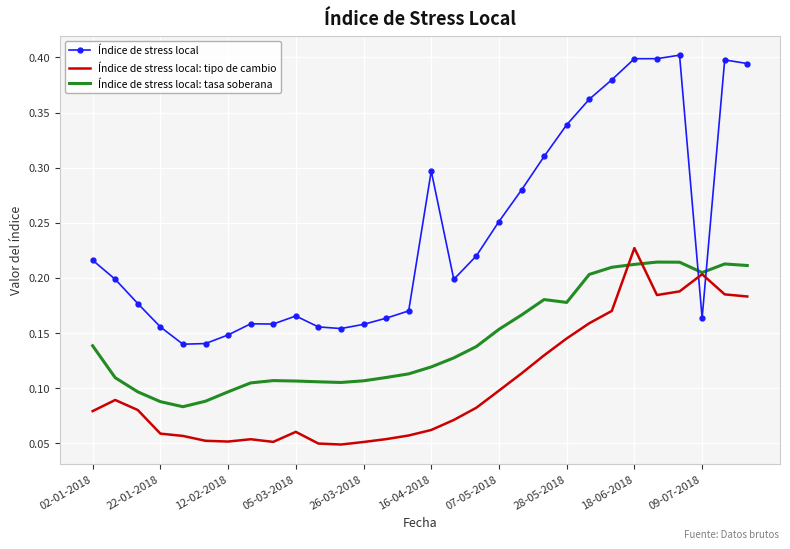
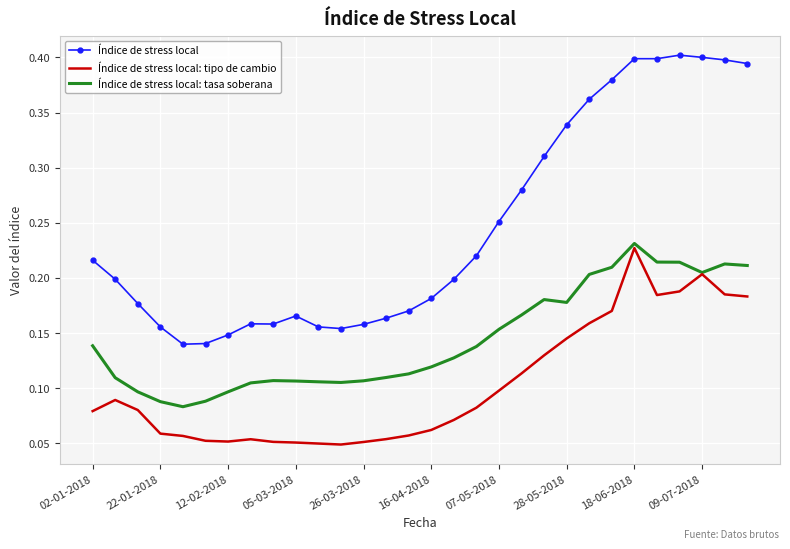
Índice de stress local: tipo de cambio, 05-03-2018: 0.060 -> 0.051
Índice de stress local, 16-04-2018: 0.297 -> 0.181
Índice de stress local: tasa soberana, 18-06-2018: 0.212 -> 0.231
Índice de stress local, 09-07-2018: 0.164 -> 0.400
